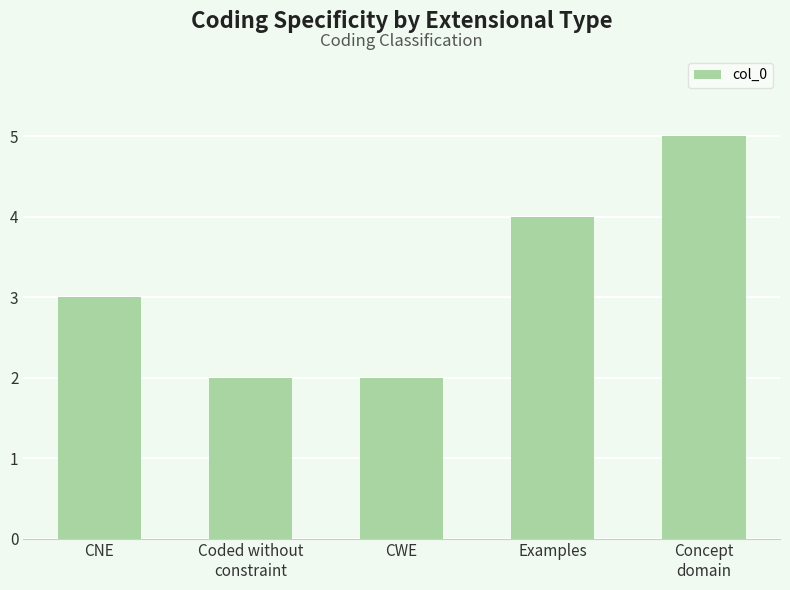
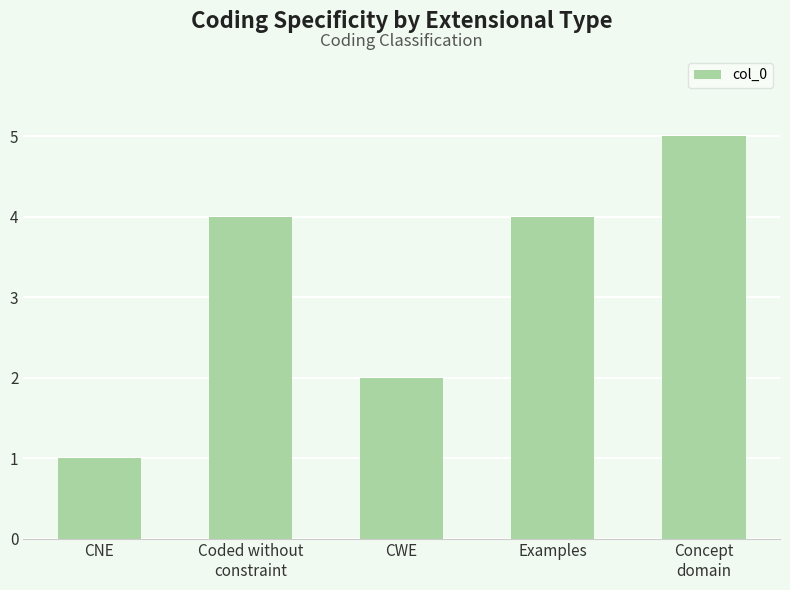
CNE: 3 -> 1
Coded without constraint: 2 -> 4
